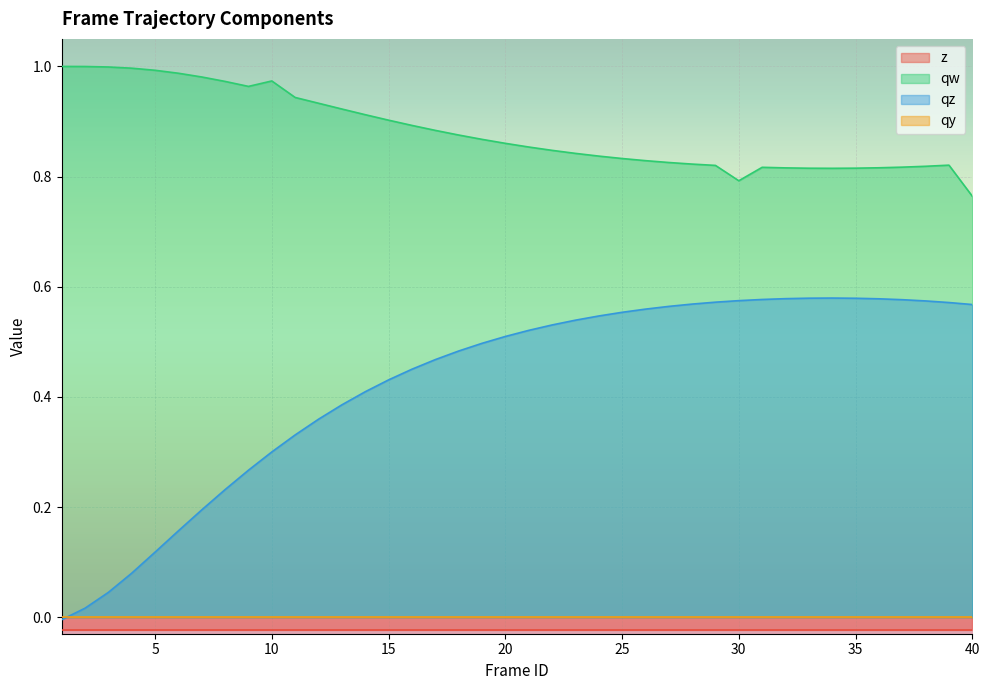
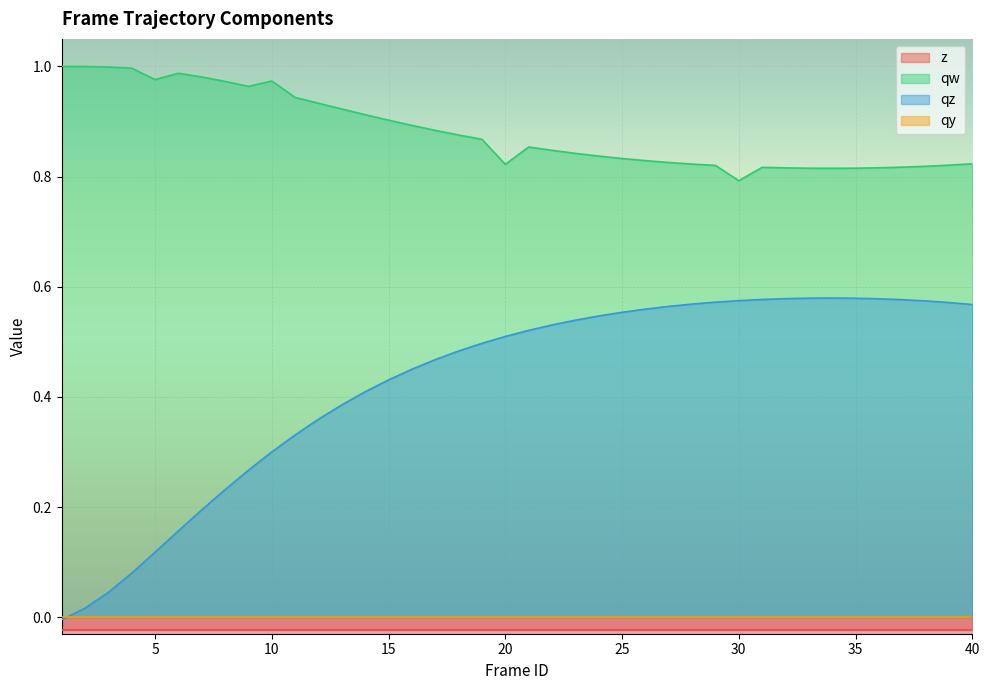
qw, 5: 0.99 -> 0.98
qw, 20: 0.86 -> 0.82
qw, 40: 0.76 -> 0.82
